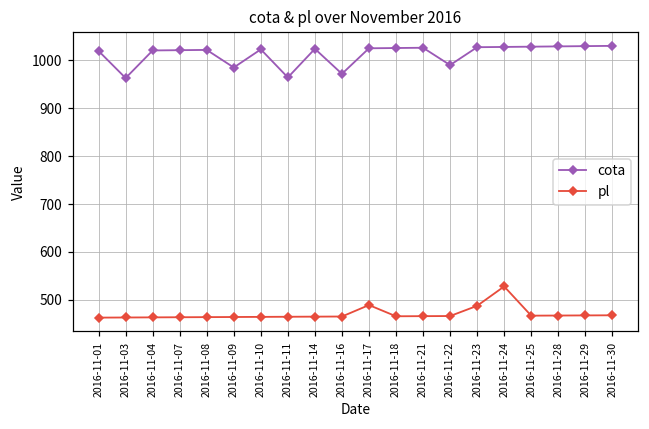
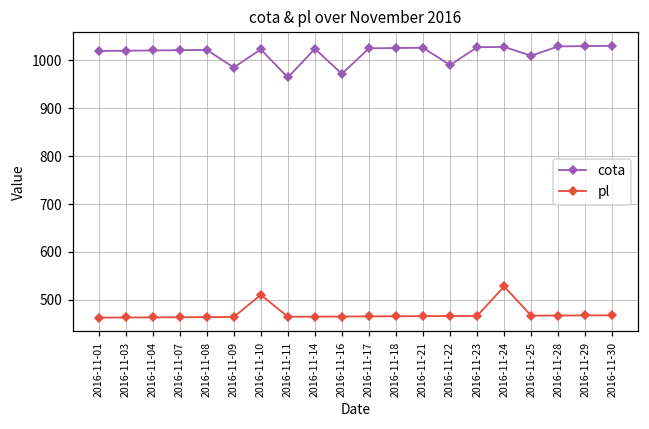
cota, 2016-11-03: 960 -> 1020
pl, 2016-11-10: 460 -> 510
pl, 2016-11-17: 490 -> 470
pl, 2016-11-23: 490 -> 470
cota, 2016-11-25: 1030 -> 1010
